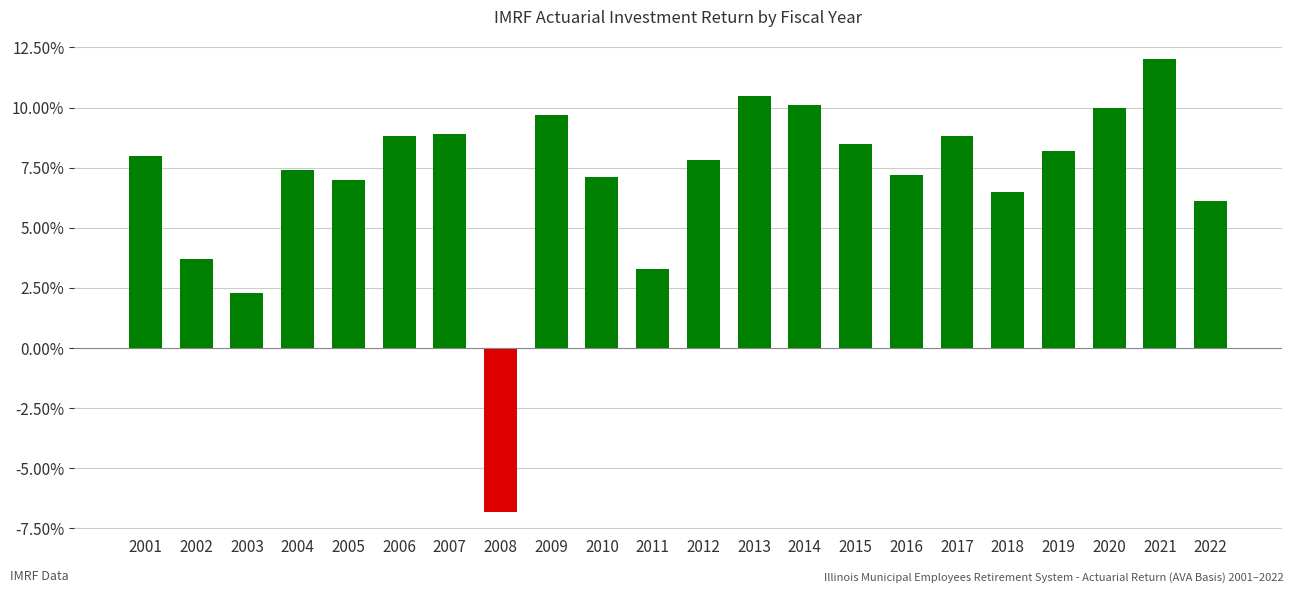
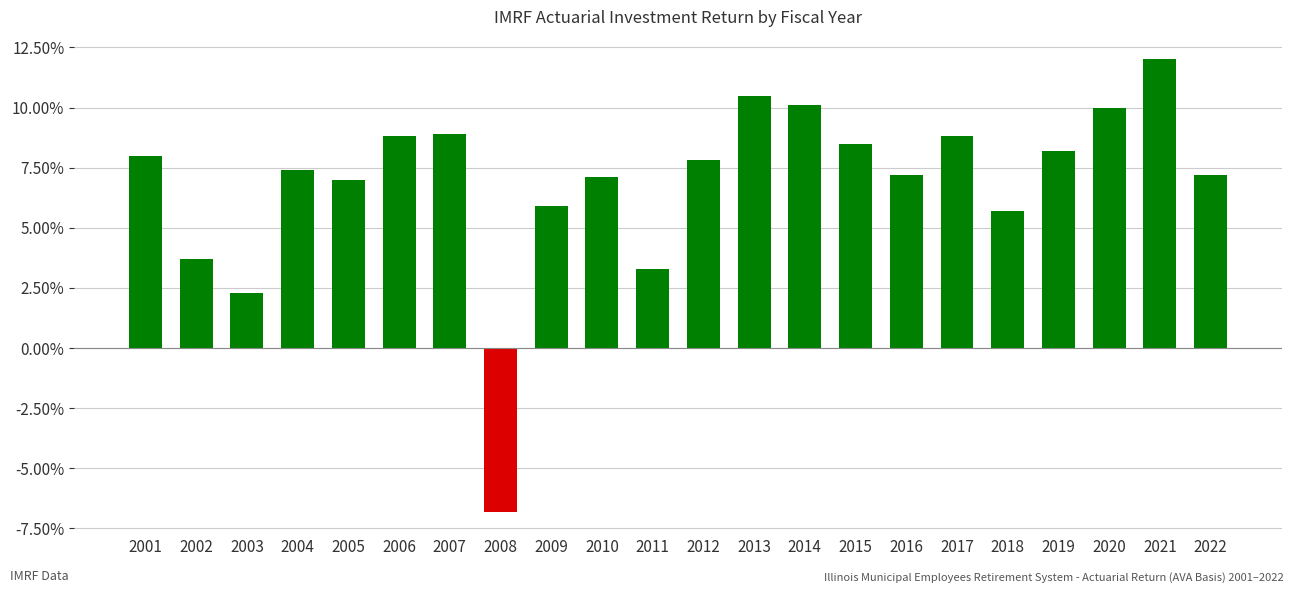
2009: 9.7% -> 5.9%
2018: 6.5% -> 5.7%
2022: 6.1% -> 7.2%
